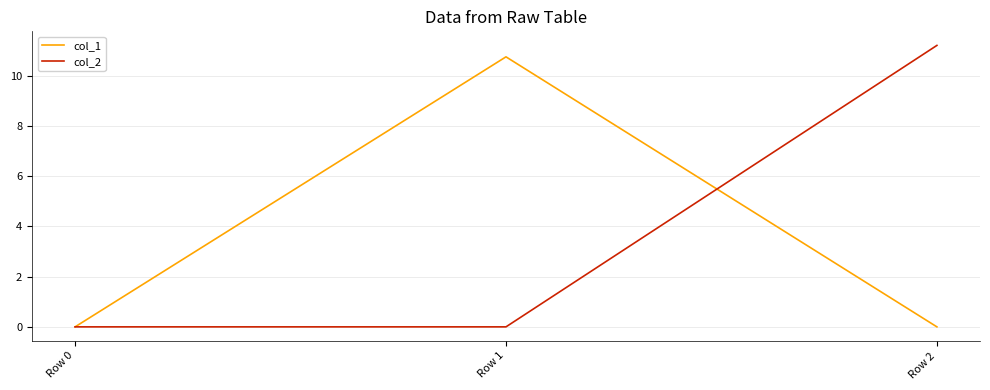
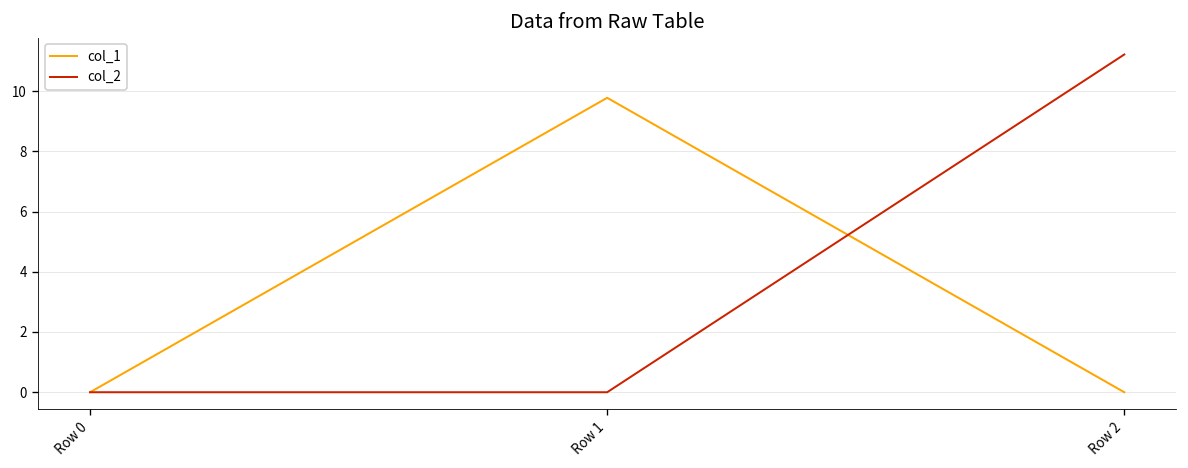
col_1, Row 1: 10.8 -> 9.8
